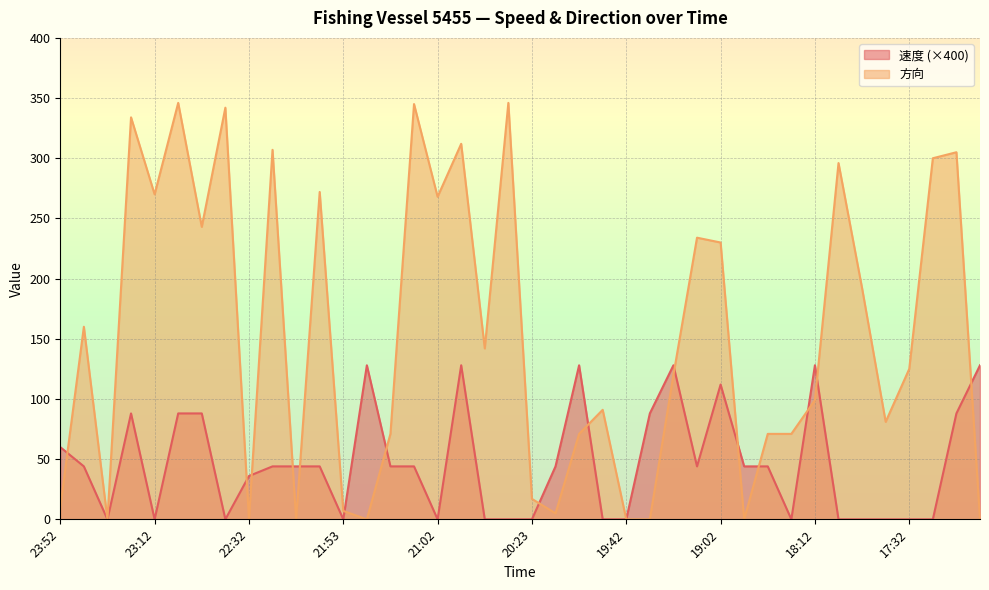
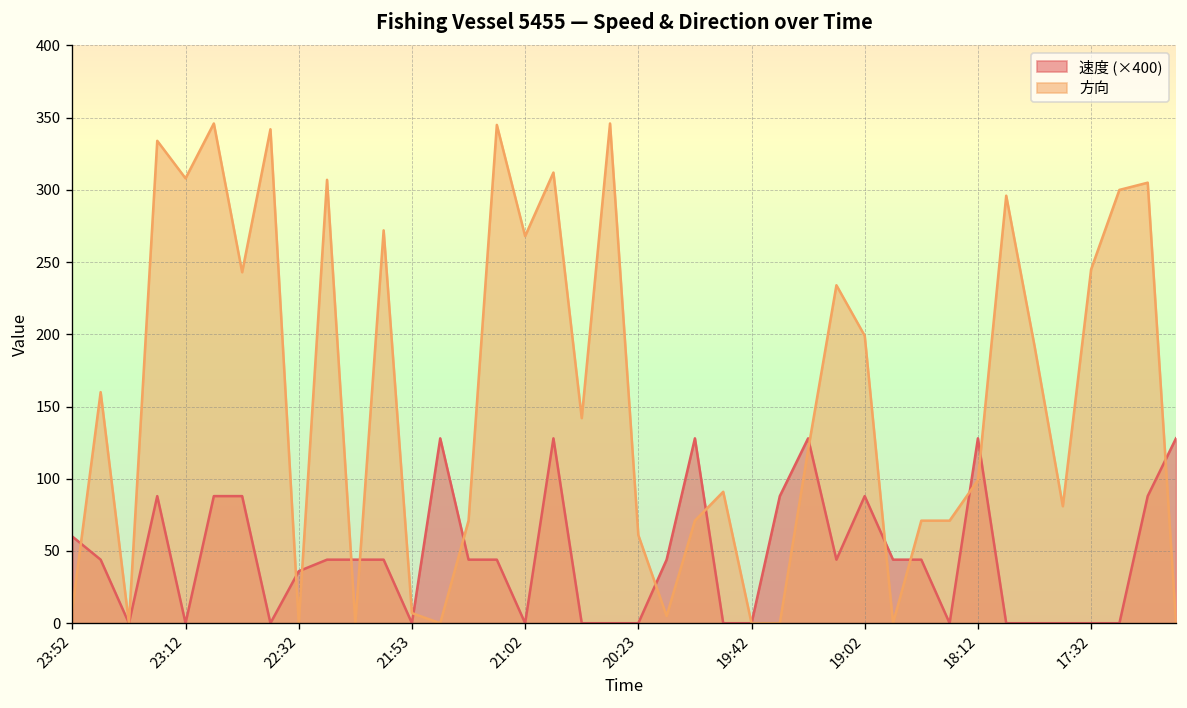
方向, 23:12: 270 -> 308
方向, 20:23: 17 -> 61
速度 (×400), 19:02: 112 -> 88
方向, 19:02: 230 -> 199
方向, 17:32: 125 -> 245
